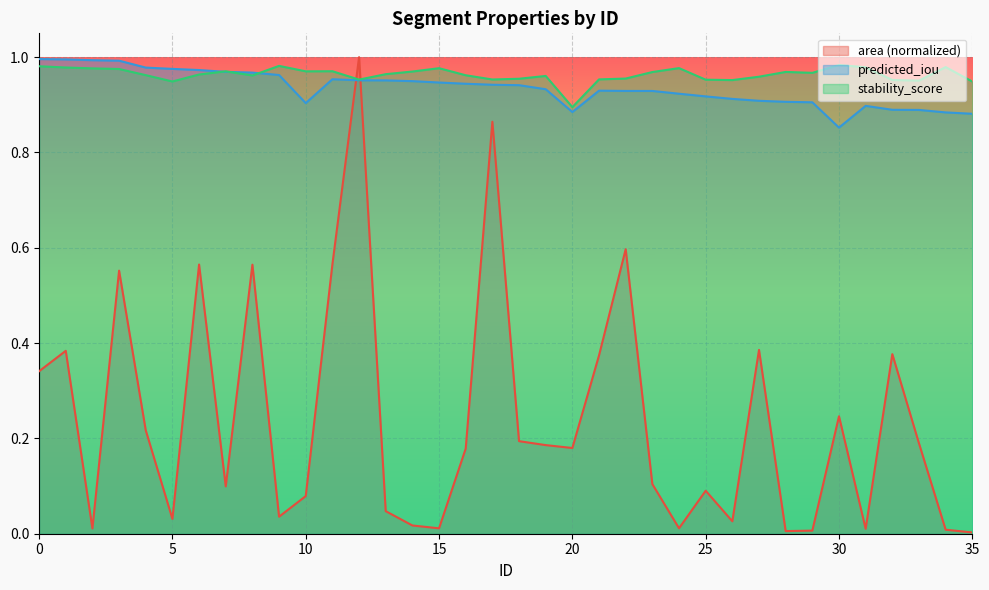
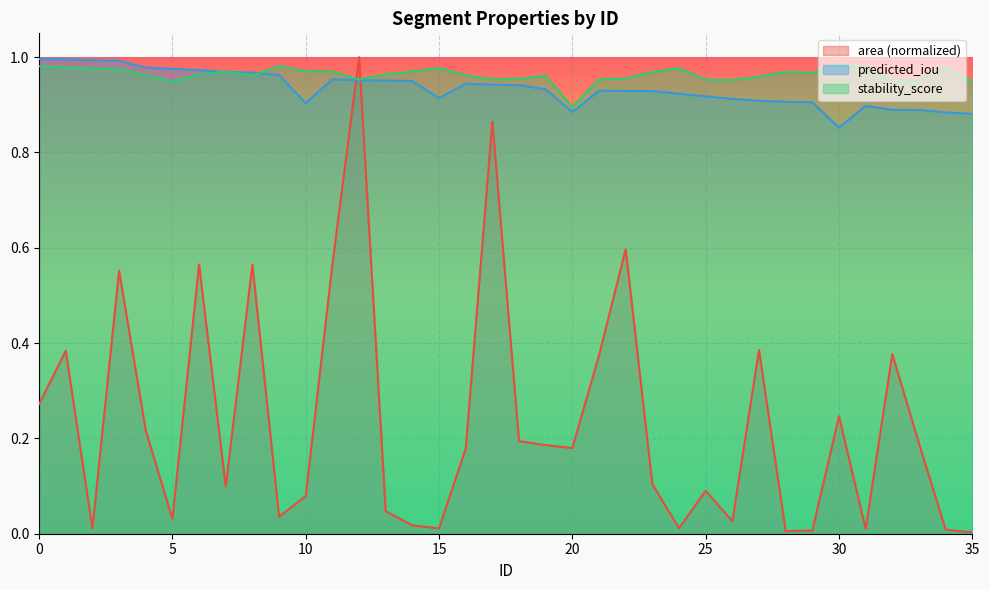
area (normalized), 0: 0.34 -> 0.27
predicted_iou, 15: 0.95 -> 0.91
